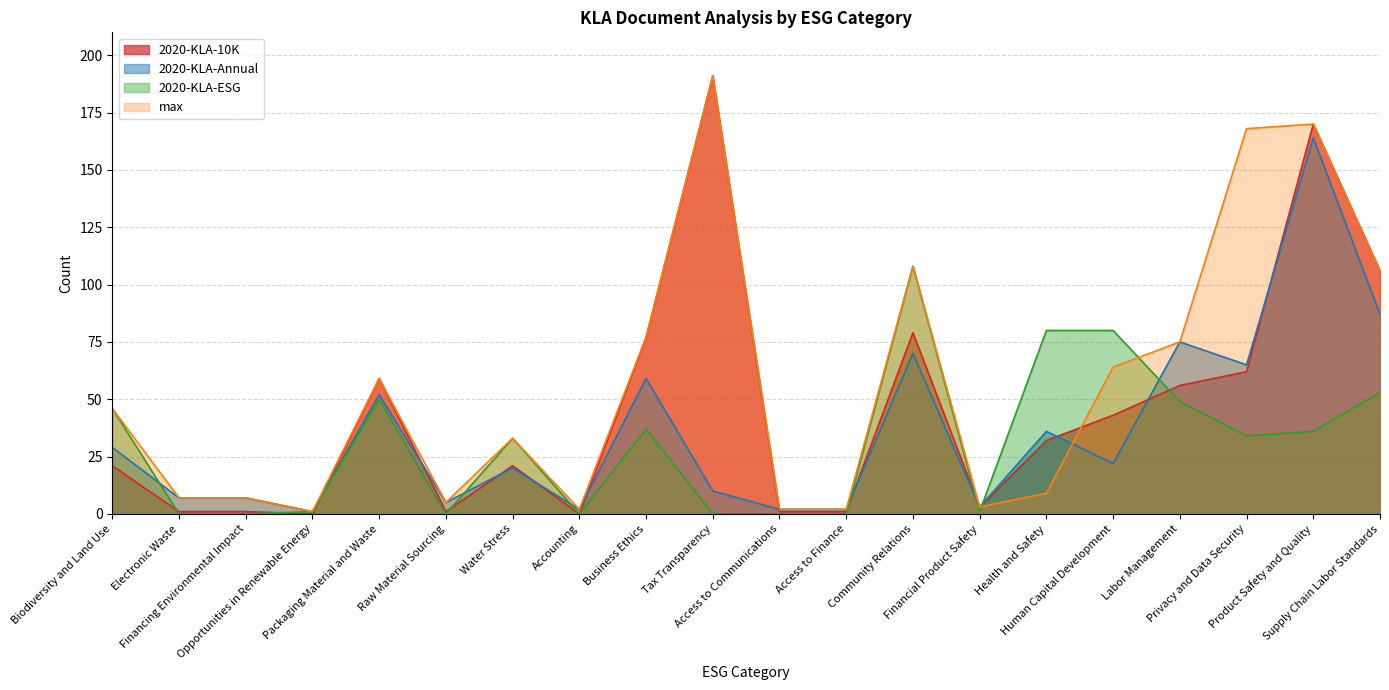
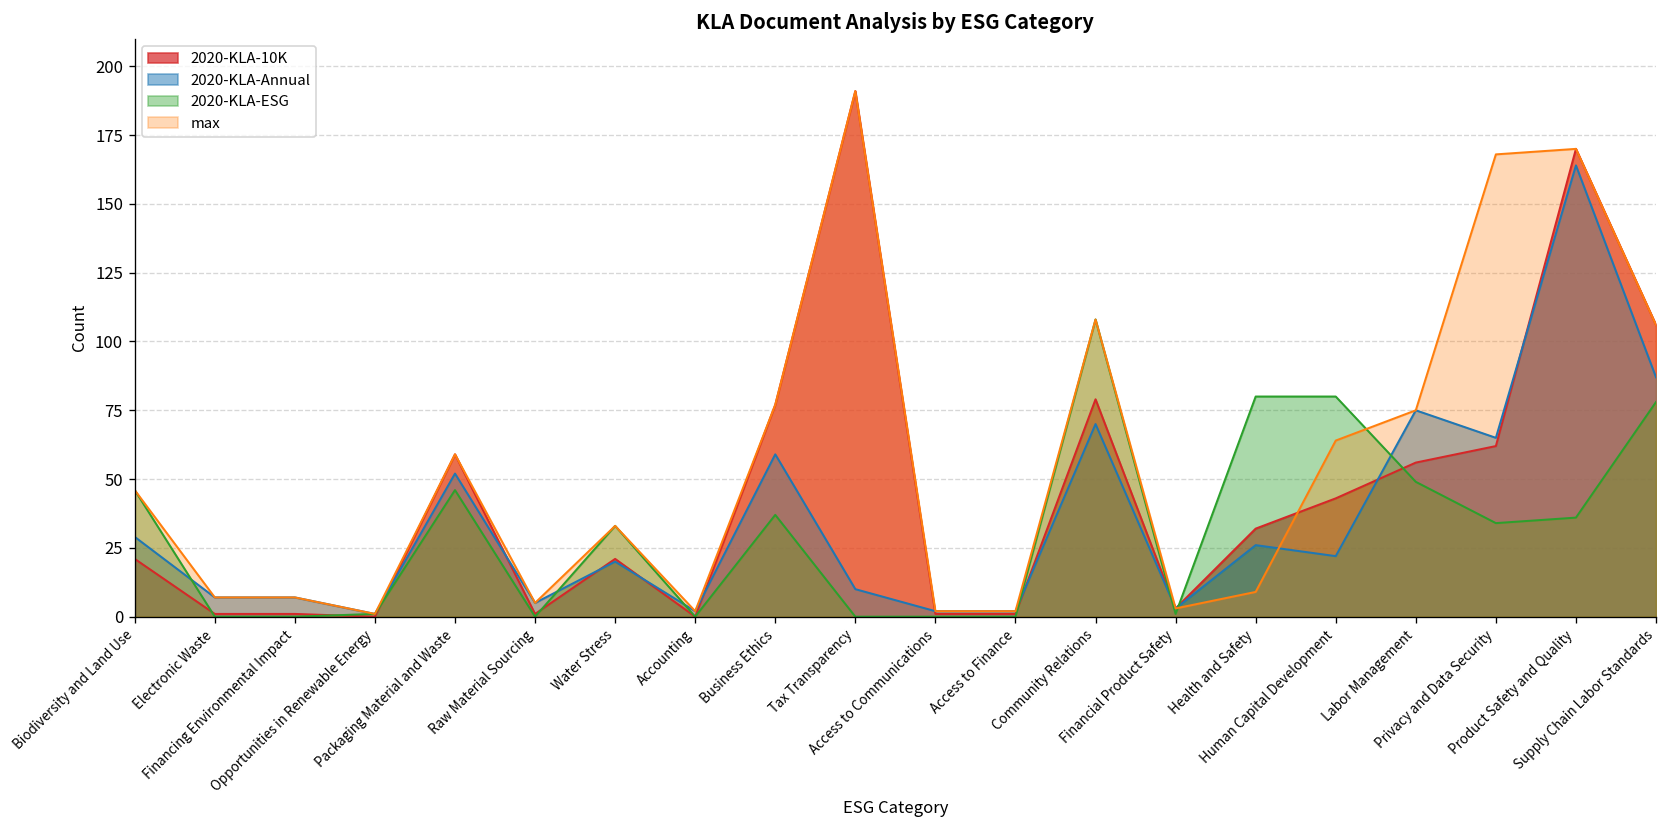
2020-KLA-ESG, Packaging Material and Waste: 50 -> 46
2020-KLA-Annual, Health and Safety: 36 -> 26
2020-KLA-ESG, Supply Chain Labor Standards: 53 -> 78
